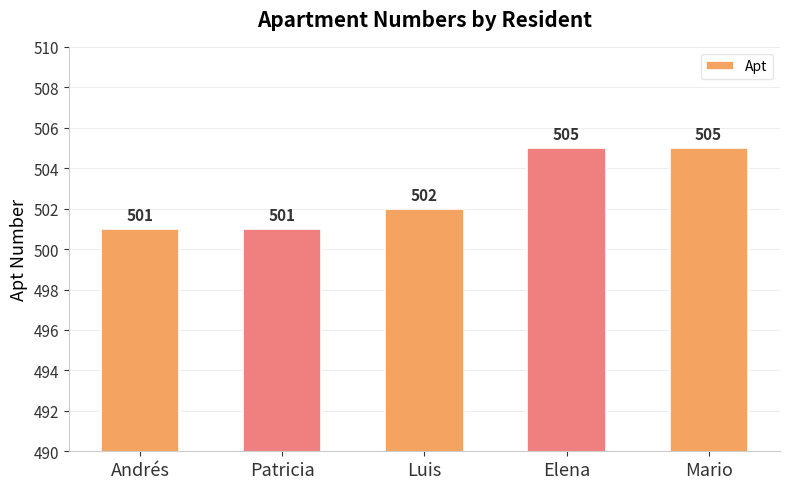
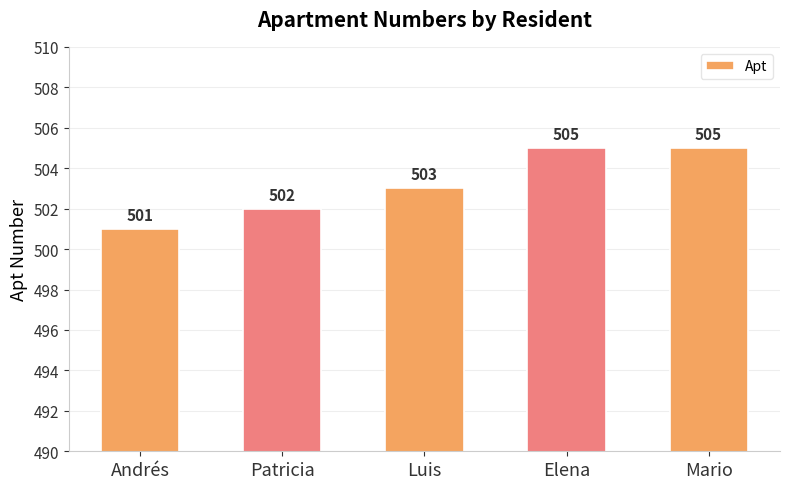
Patricia: 501 -> 502
Luis: 502 -> 503
